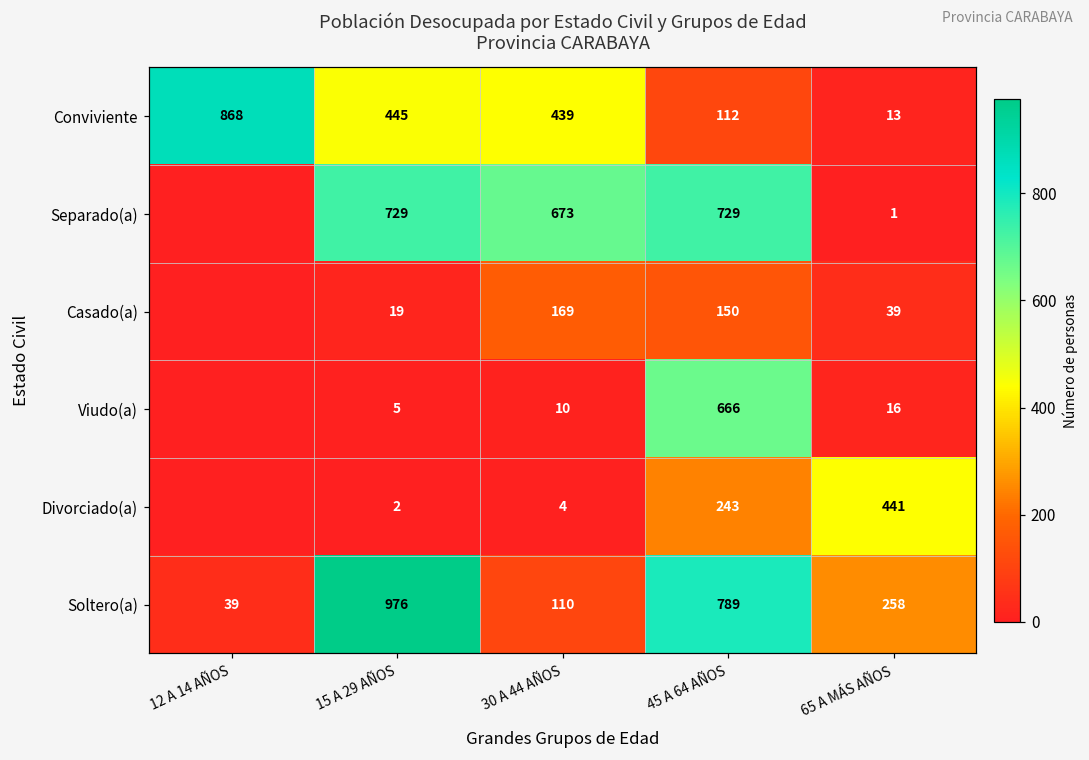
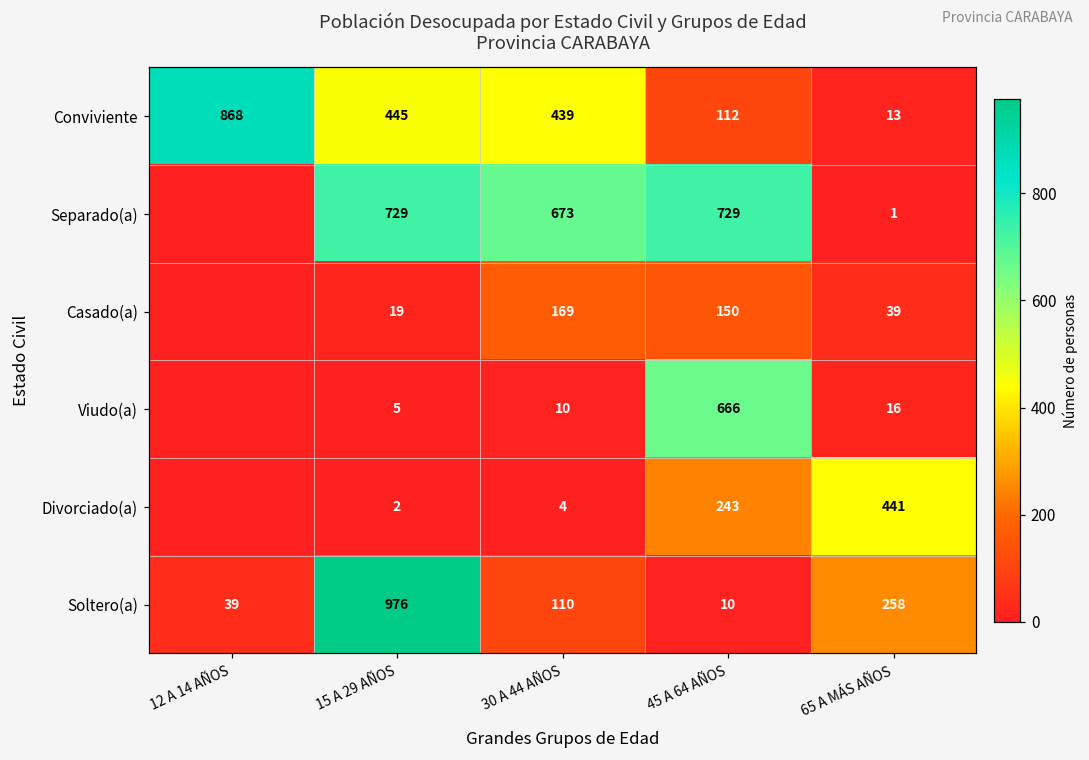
Soltero(a), 45 A 64 AÑOS: 789 -> 10
